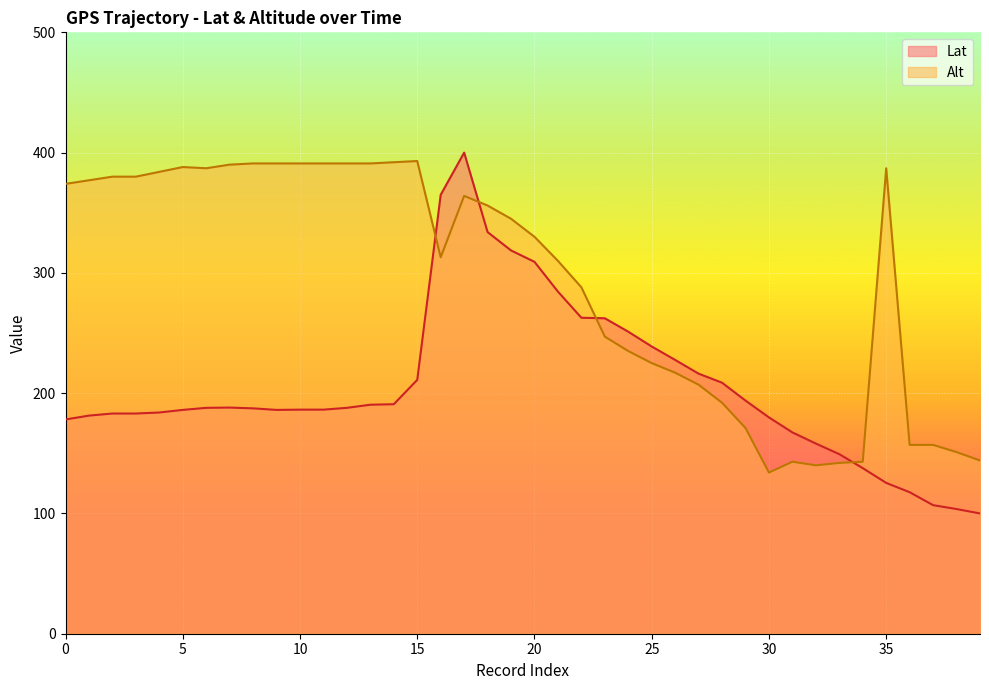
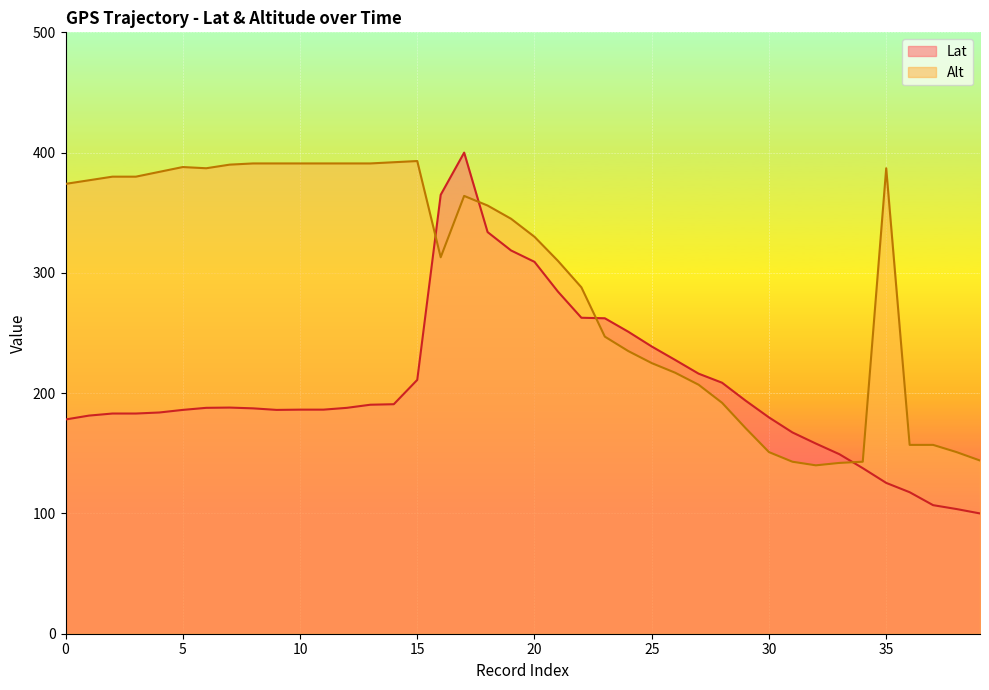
Alt, 30: 134 -> 151
